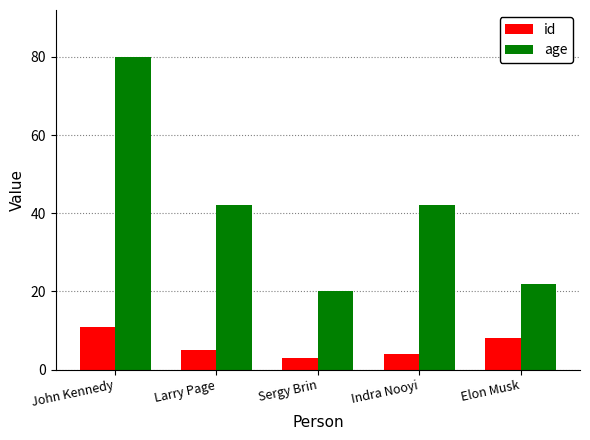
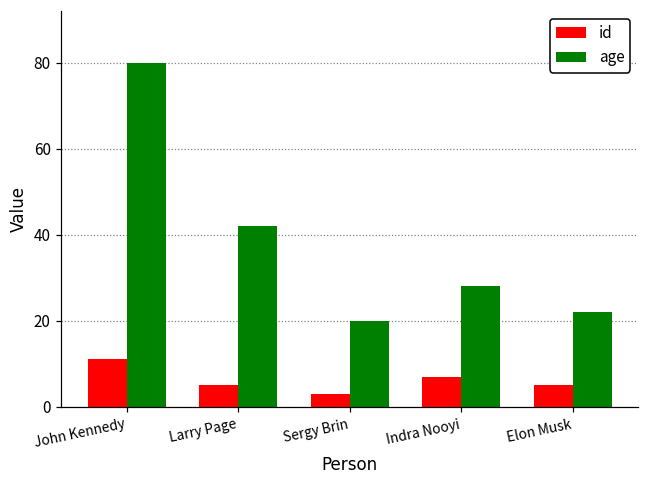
id, Indra Nooyi: 4 -> 7
age, Indra Nooyi: 42 -> 28
id, Elon Musk: 8 -> 5
